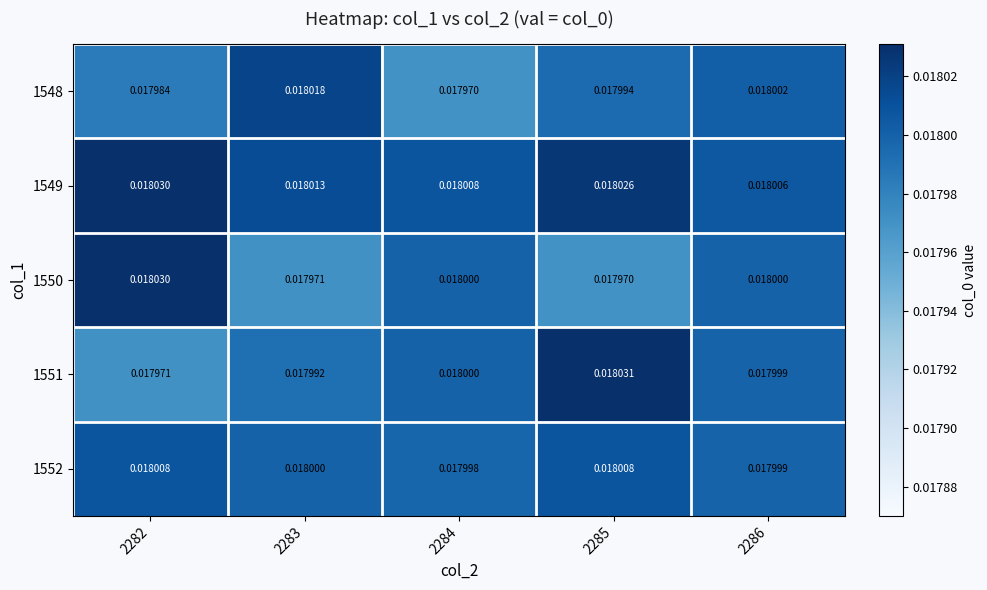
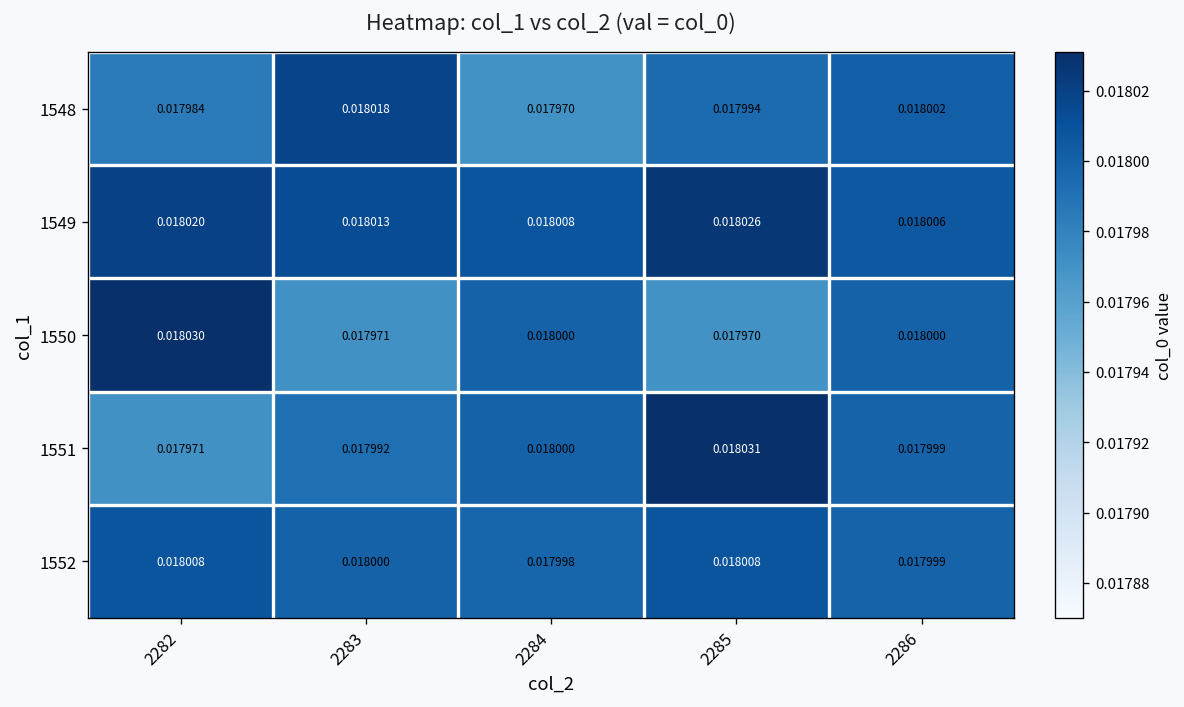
1549, 2282: 0.018030 -> 0.018020
